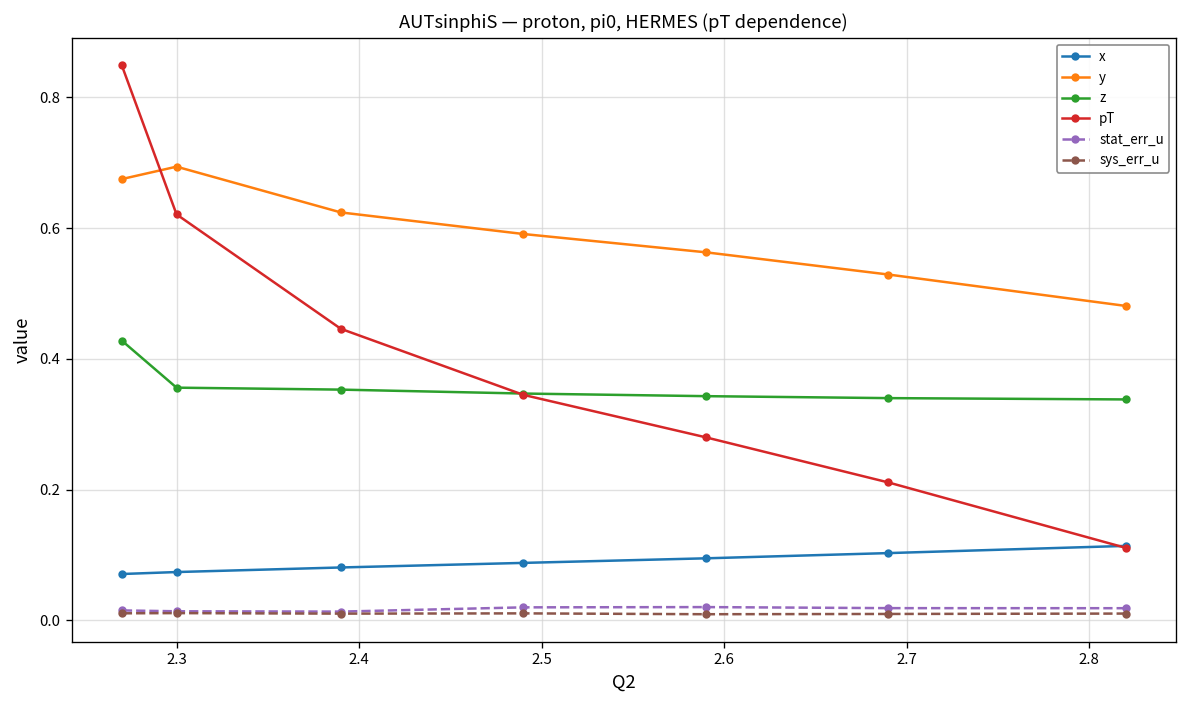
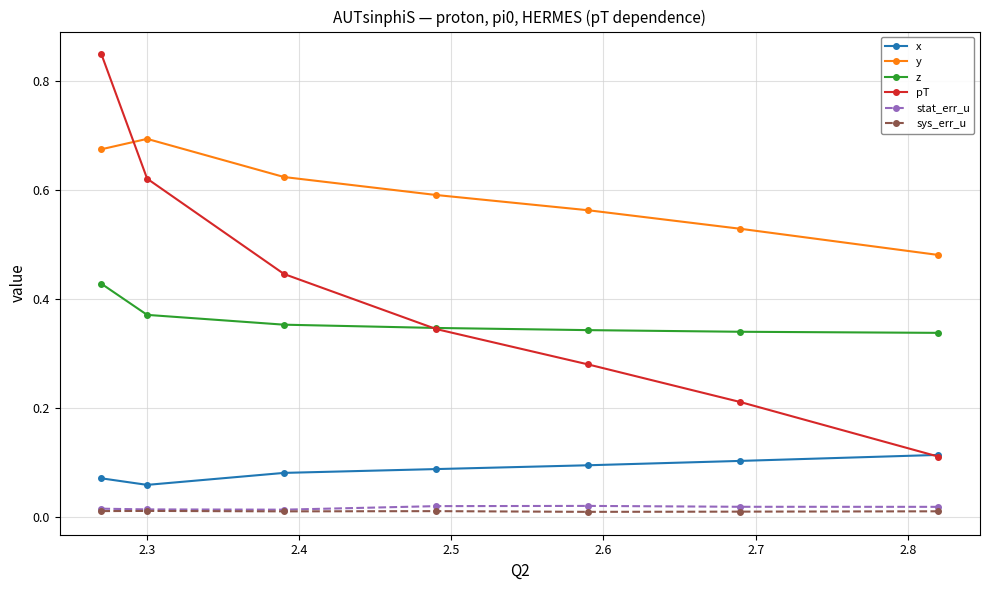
x, 2.3: 0.07 -> 0.06
z, 2.3: 0.36 -> 0.37
